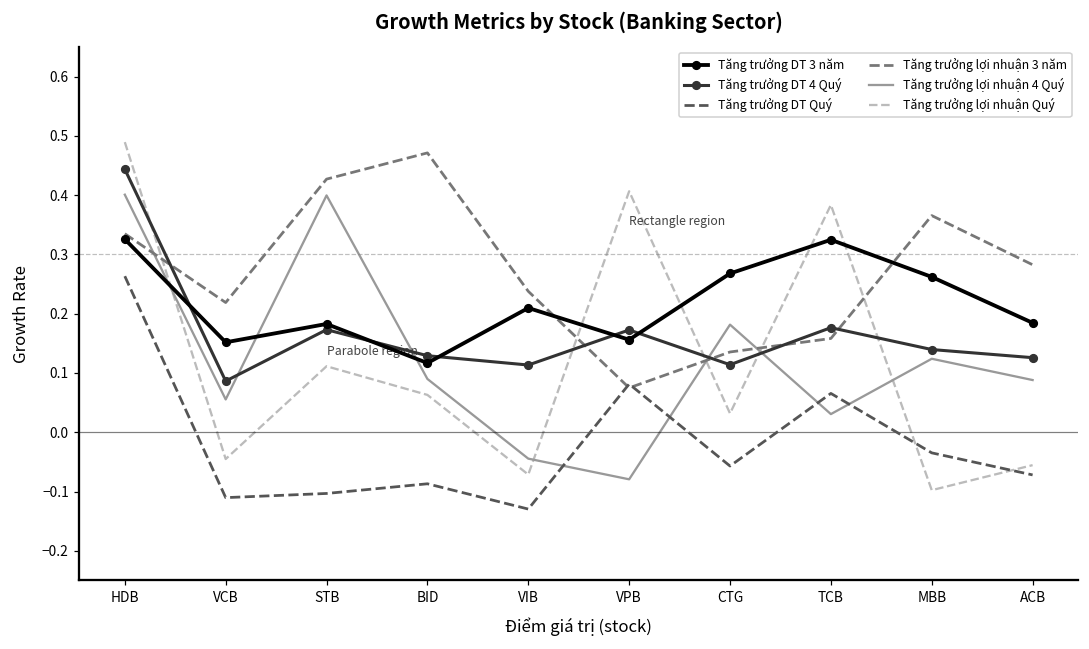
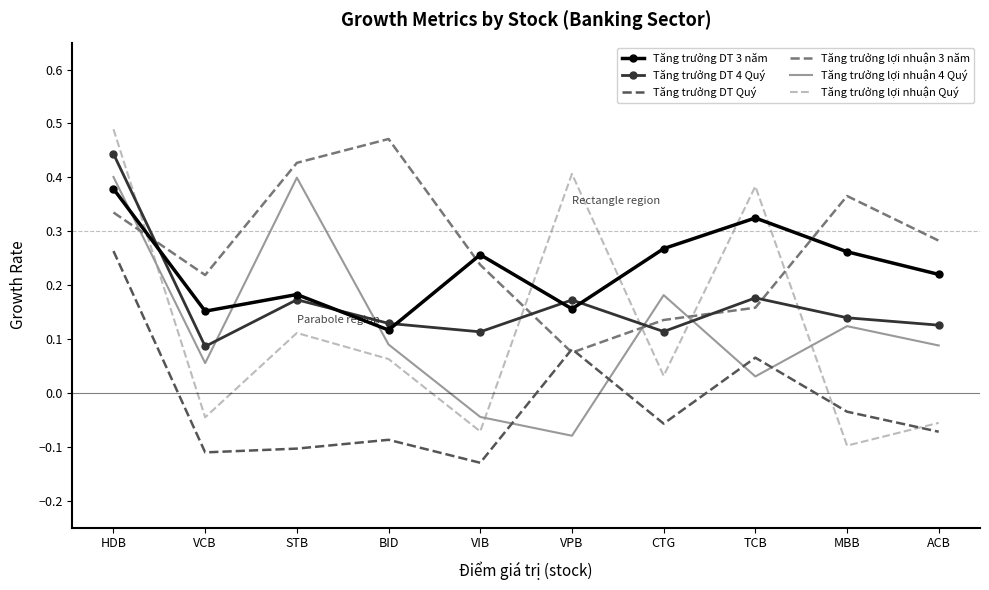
Tăng trưởng DT 3 năm, HDB: 0.33 -> 0.38
Tăng trưởng DT 3 năm, VIB: 0.21 -> 0.26
Tăng trưởng DT 3 năm, ACB: 0.18 -> 0.22
